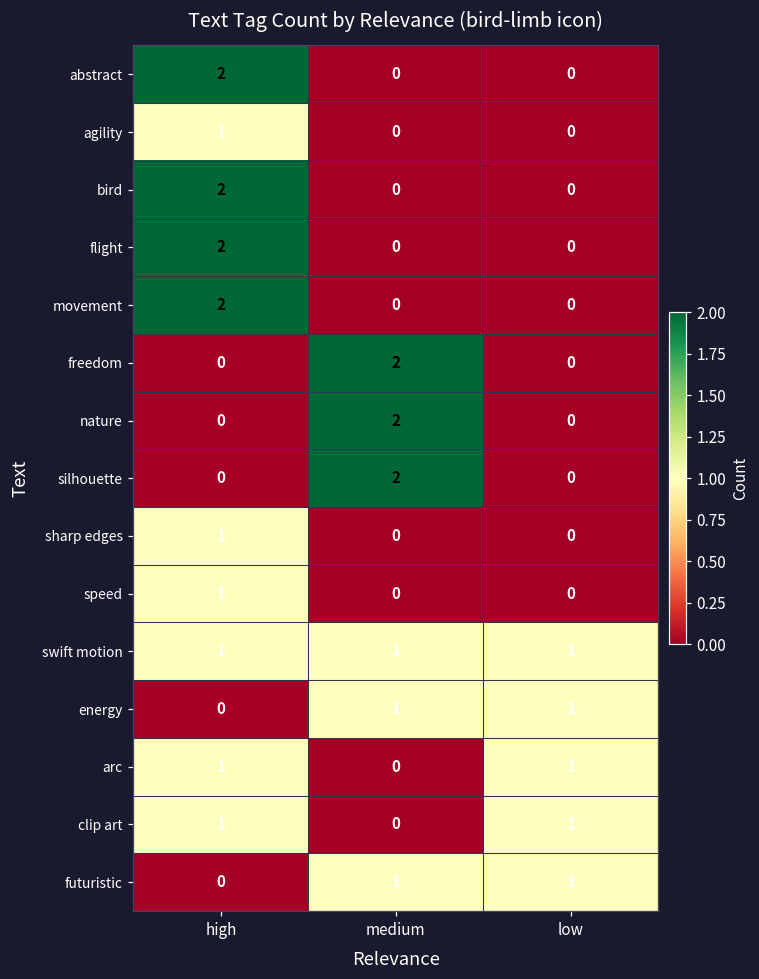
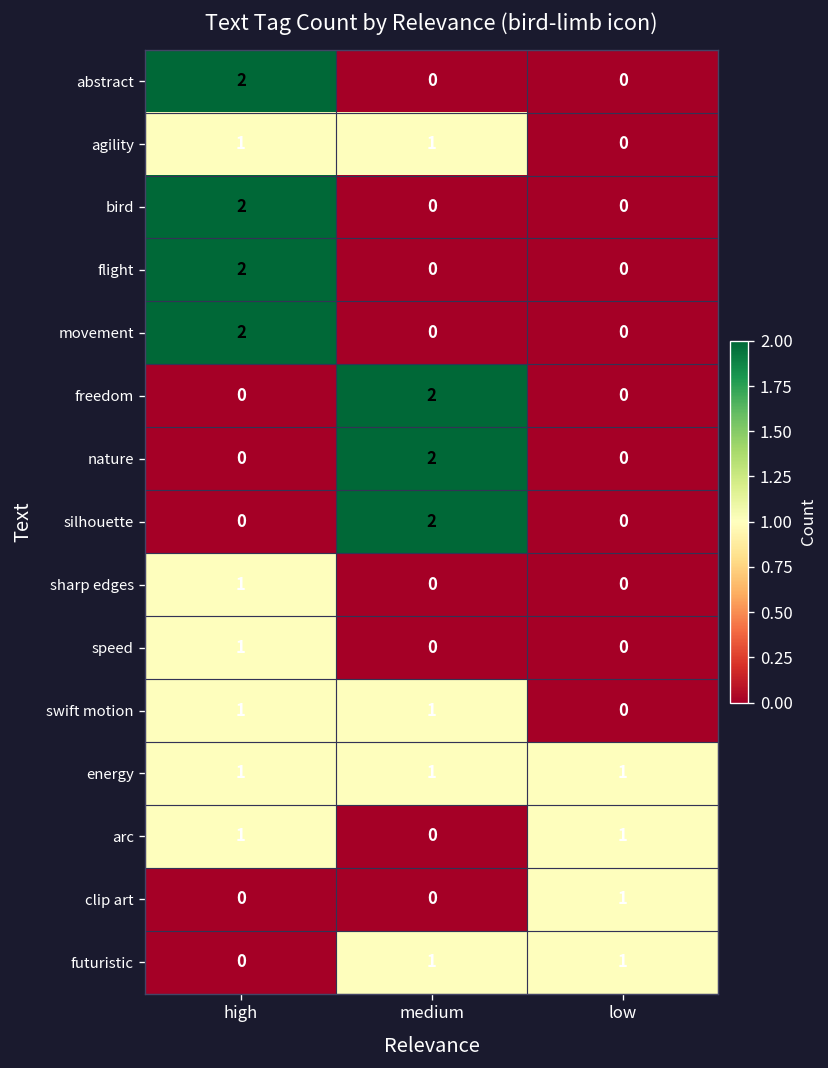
agility, medium: 0 -> 1
swift motion, low: 1 -> 0
energy, high: 0 -> 1
clip art, high: 1 -> 0
